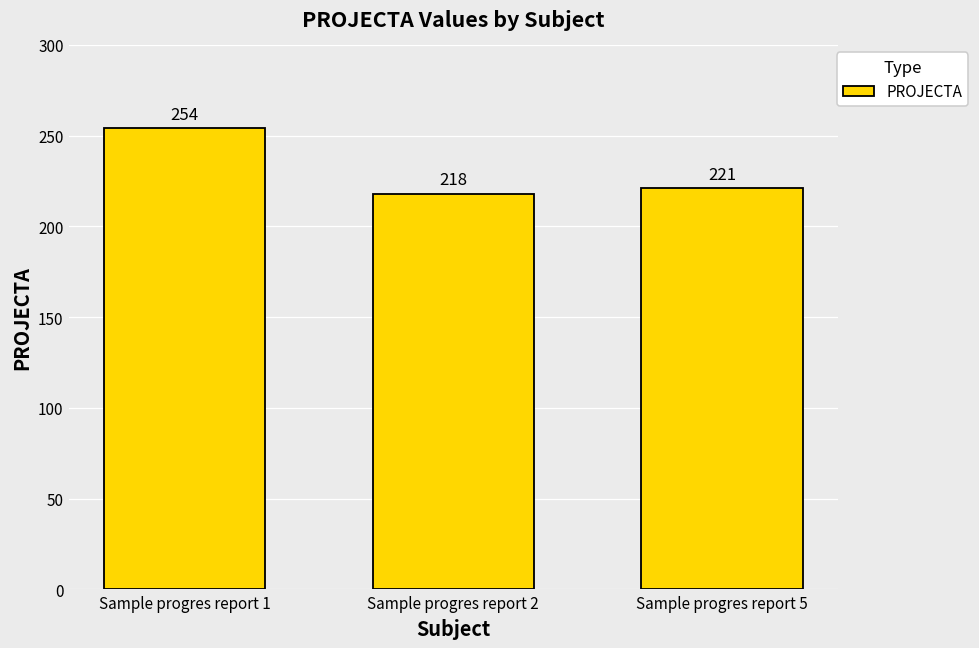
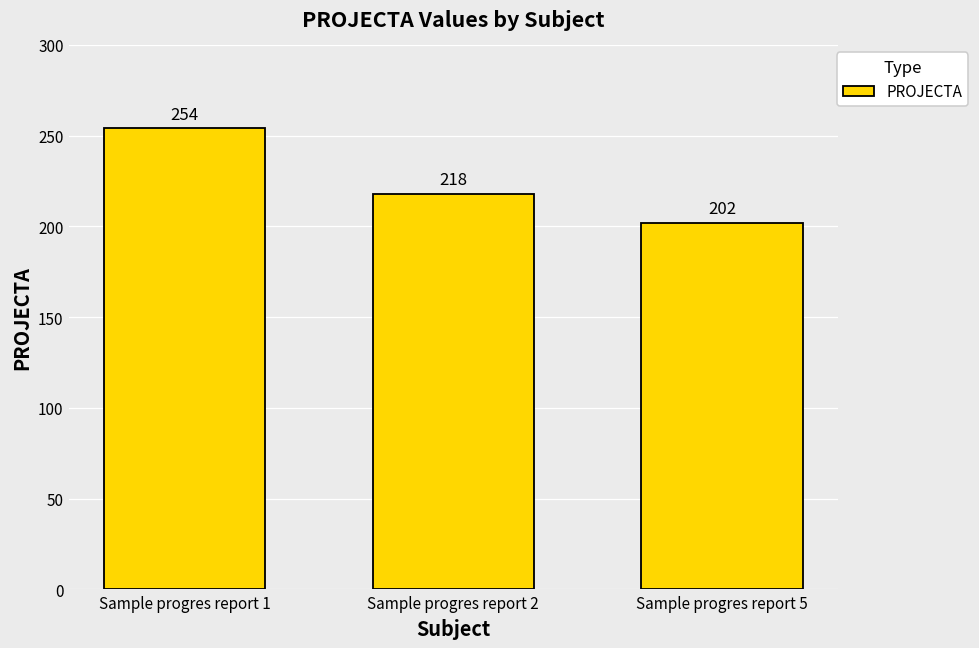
Sample progres report 5: 221 -> 202
